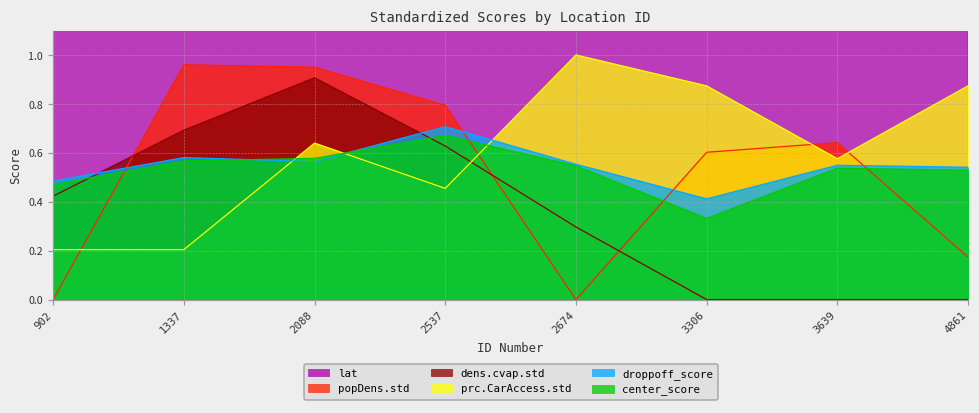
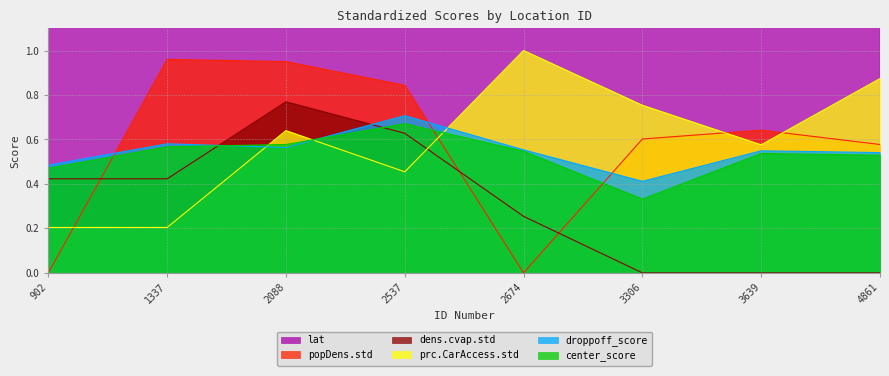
dens.cvap.std, 1337: 0.69 -> 0.42
dens.cvap.std, 2088: 0.91 -> 0.77
popDens.std, 2537: 0.79 -> 0.84
dens.cvap.std, 2674: 0.30 -> 0.25
prc.CarAccess.std, 3306: 0.87 -> 0.75
popDens.std, 4861: 0.17 -> 0.58
